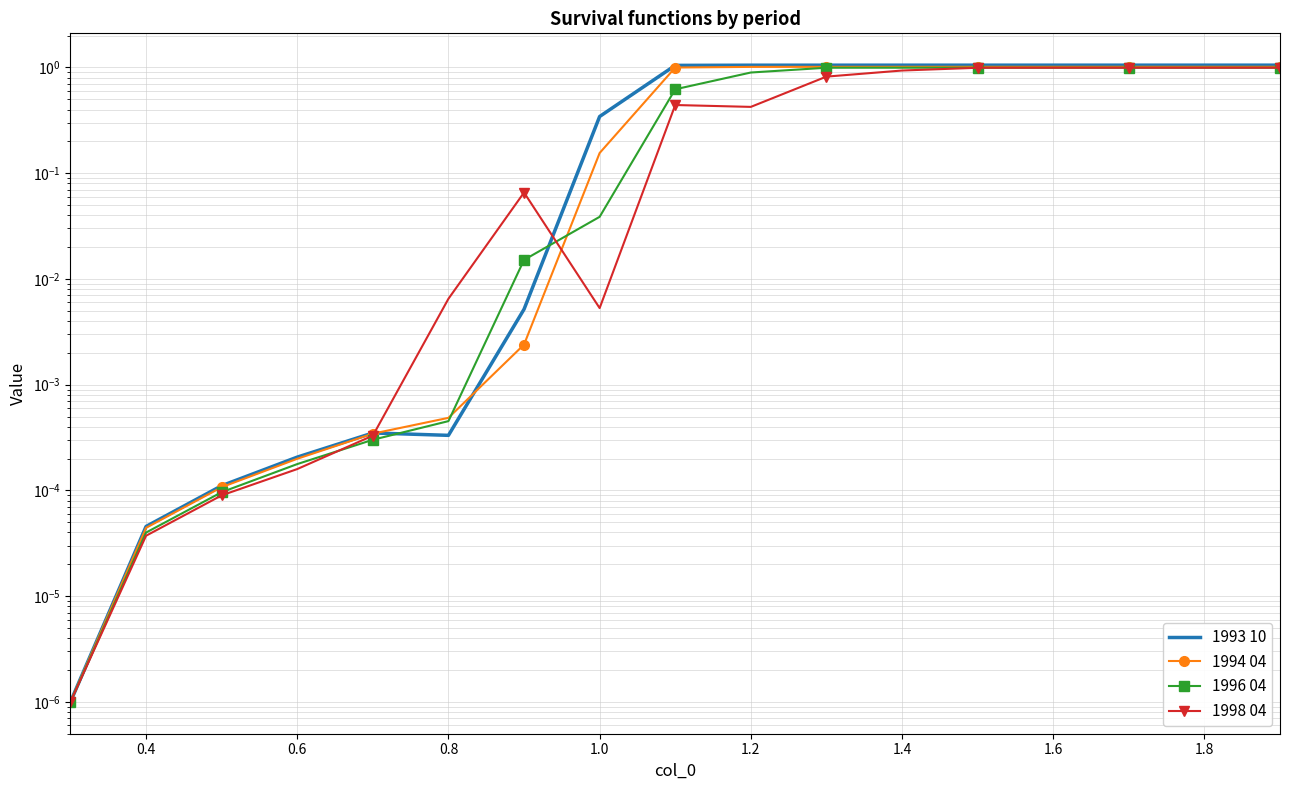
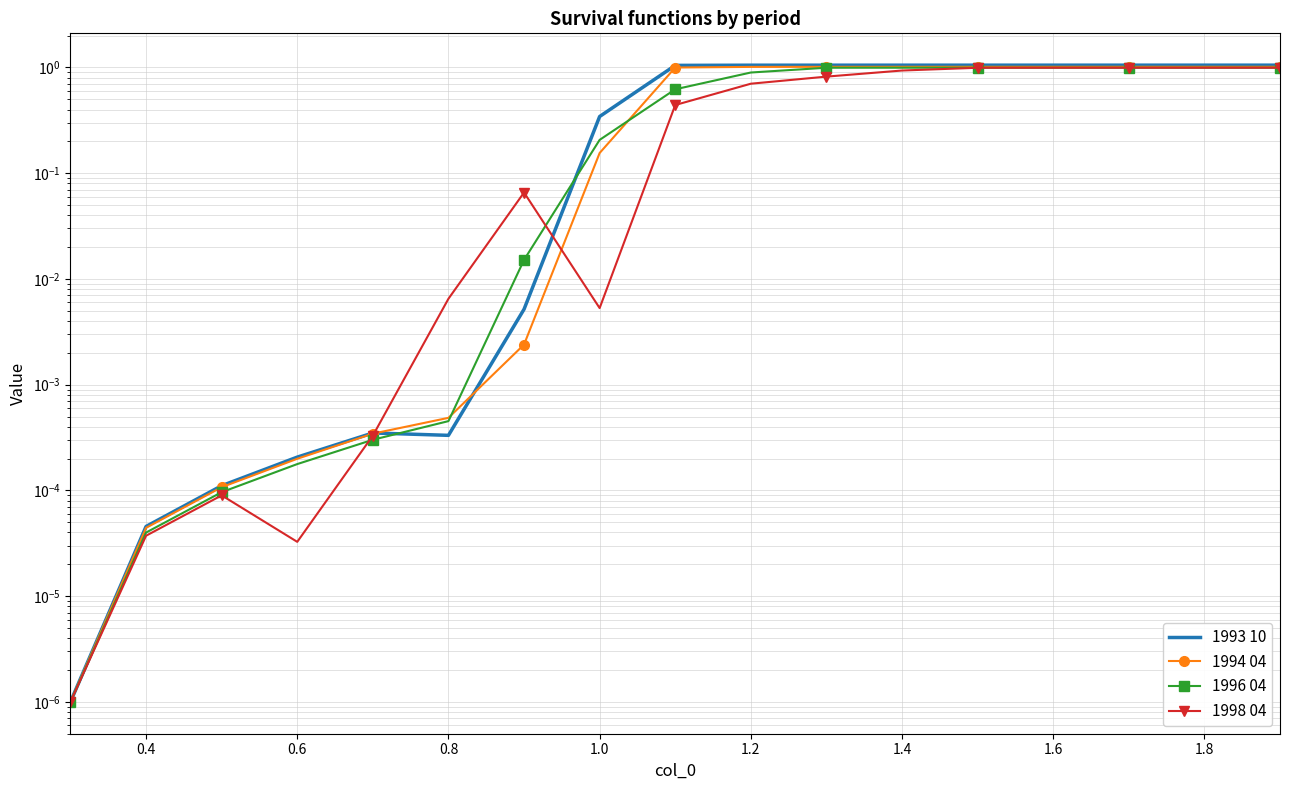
1998 04, 0.6: 0.00016 -> 0.000033
1996 04, 1.0: 0.039 -> 0.21
1998 04, 1.2: 0.42 -> 0.7
